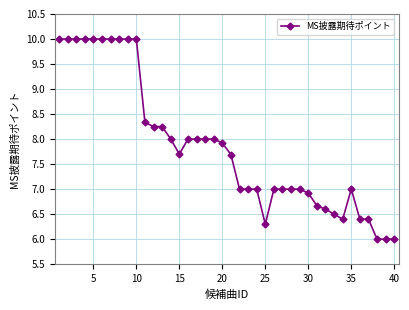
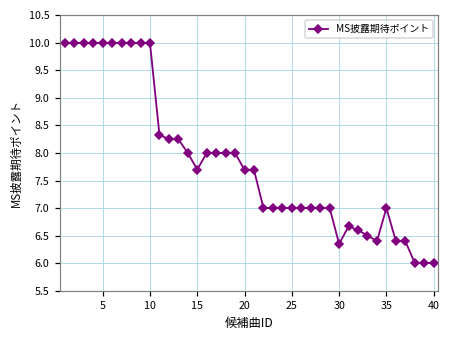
20: 7.9 -> 7.7
25: 6.3 -> 7.0
30: 6.9 -> 6.3
